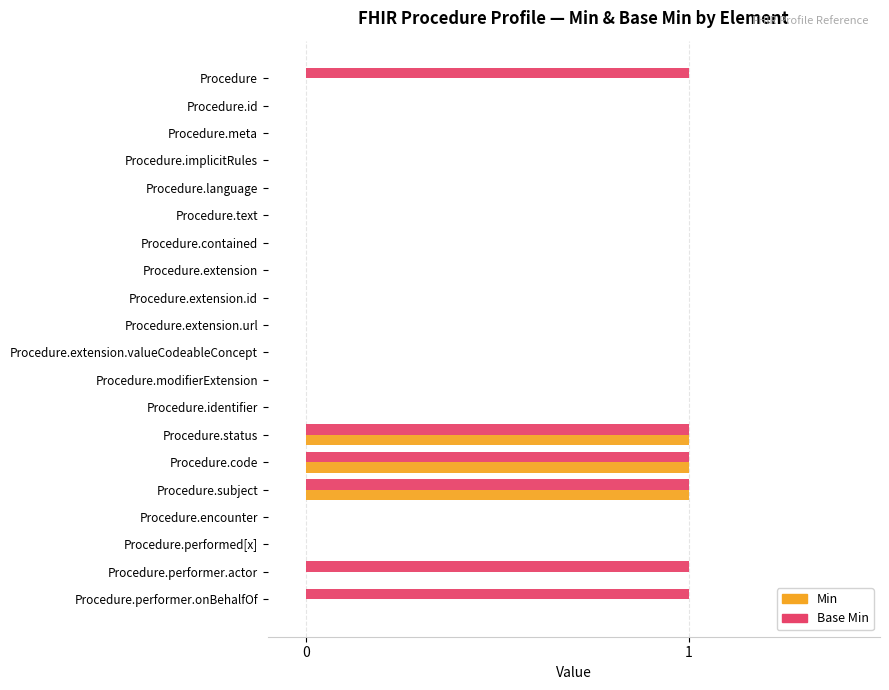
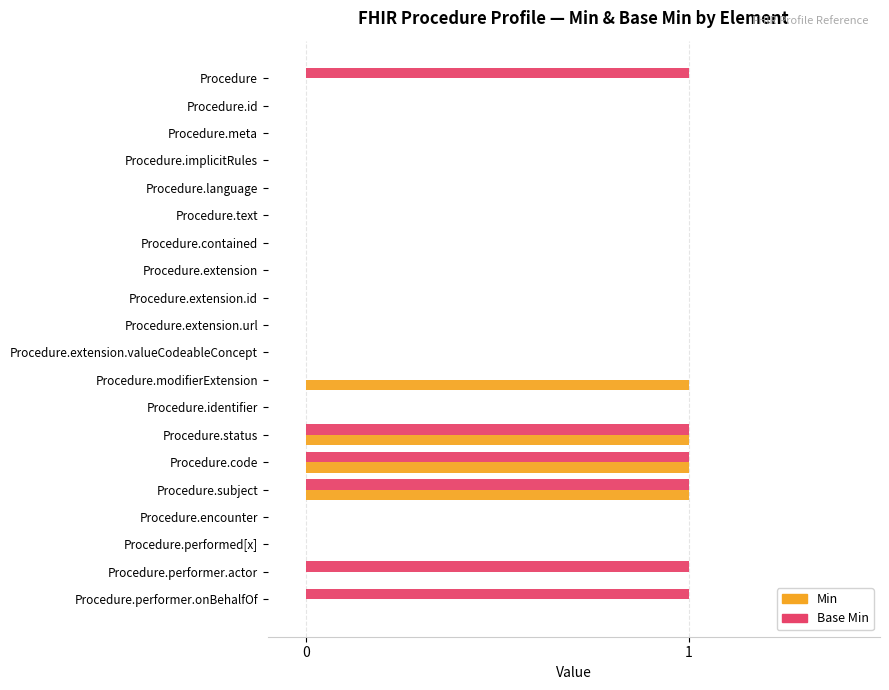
Min, Procedure.modifierExtension: 0 -> 1
